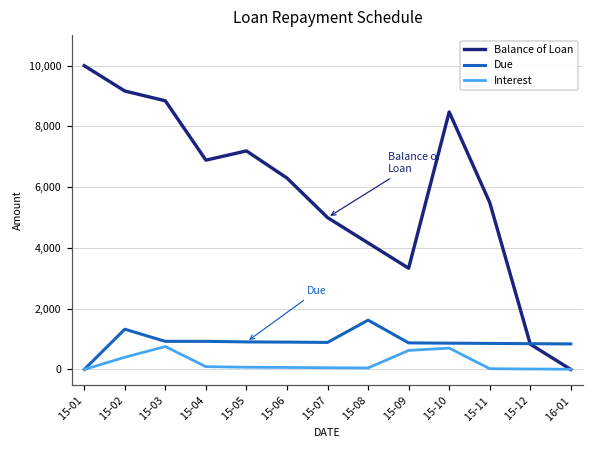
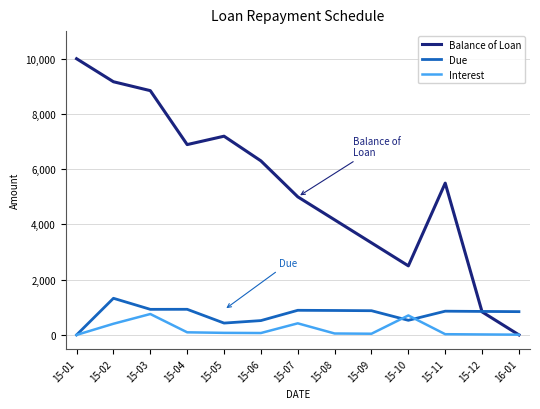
Due, 15-05: 900 -> 400
Due, 15-06: 900 -> 500
Interest, 15-07: 100 -> 400
Due, 15-08: 1,600 -> 900
Interest, 15-09: 600 -> 0
Balance of Loan, 15-10: 8,500 -> 2,500
Due, 15-10: 900 -> 500
